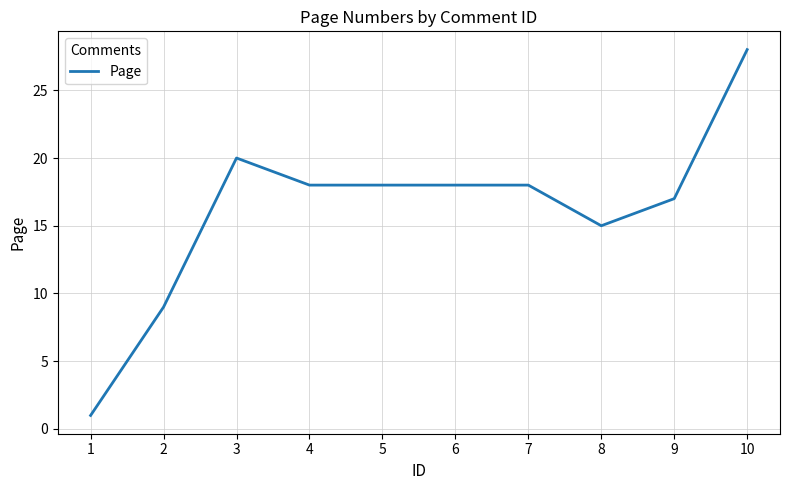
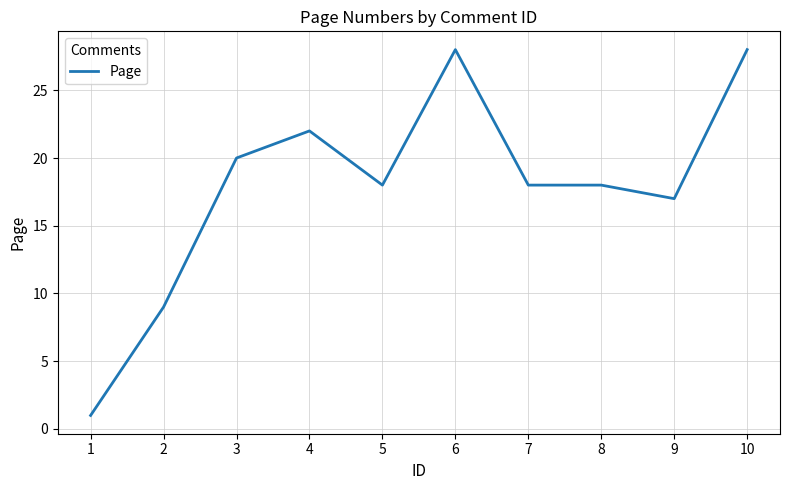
4: 18 -> 22
6: 18 -> 28
8: 15 -> 18
